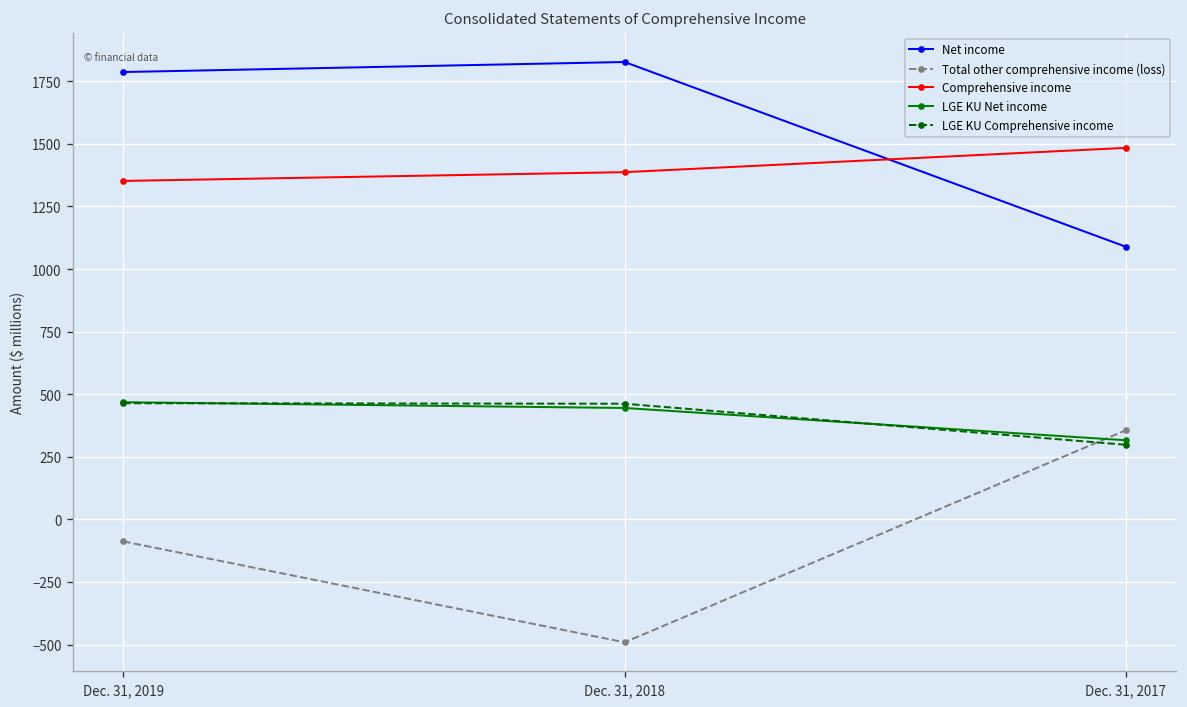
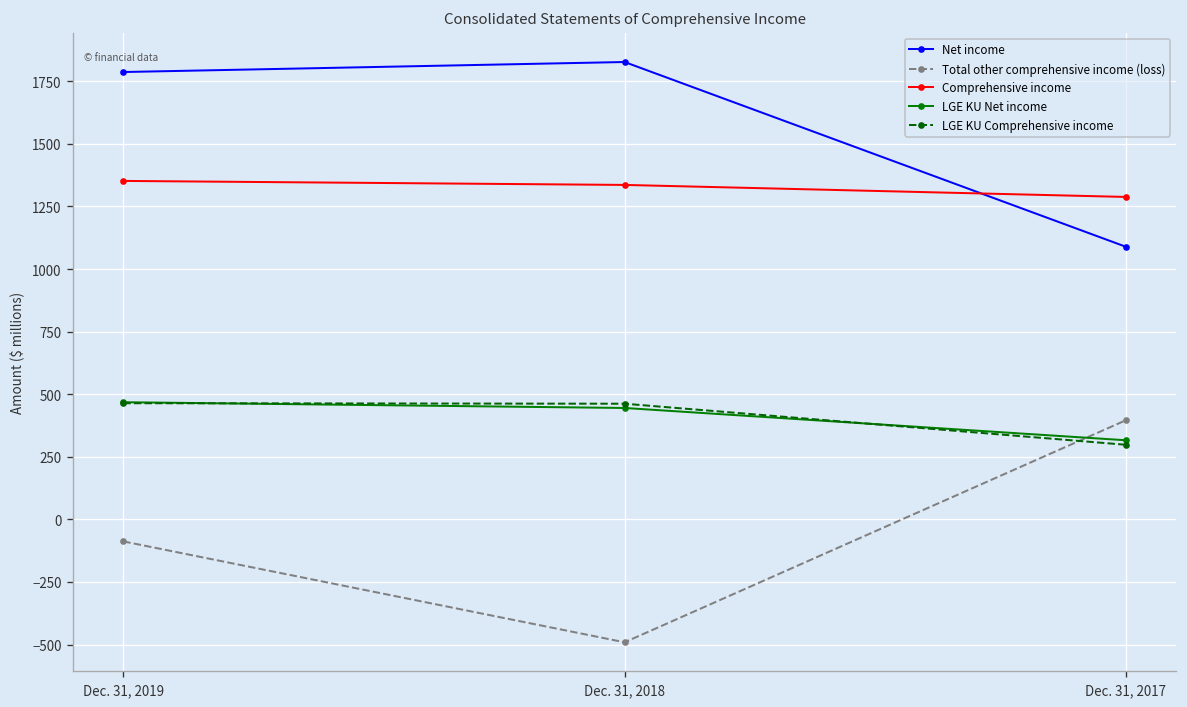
Comprehensive income, Dec. 31, 2018: 1390 -> 1340
Total other comprehensive income (loss), Dec. 31, 2017: 360 -> 400
Comprehensive income, Dec. 31, 2017: 1480 -> 1290
